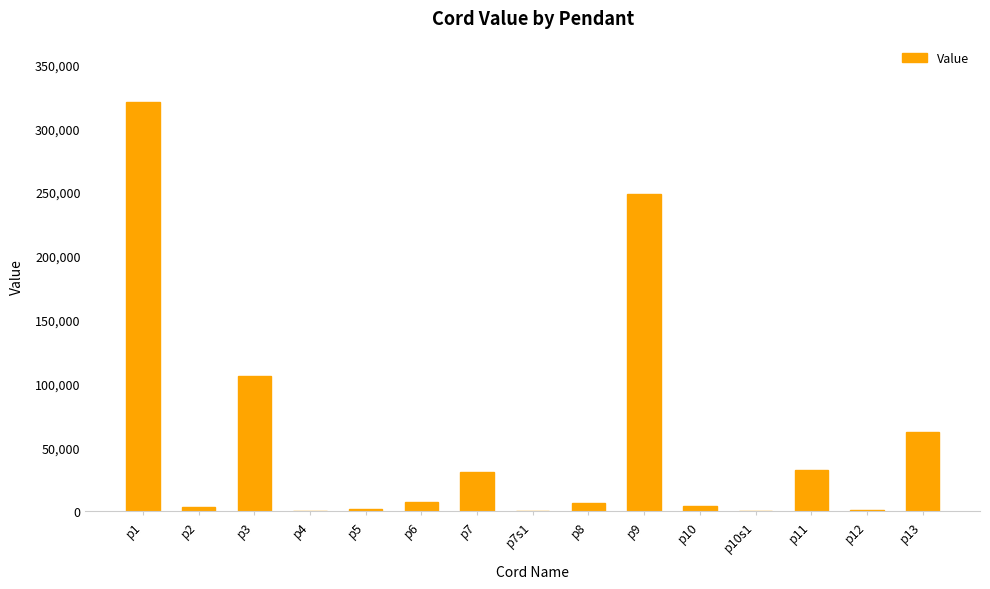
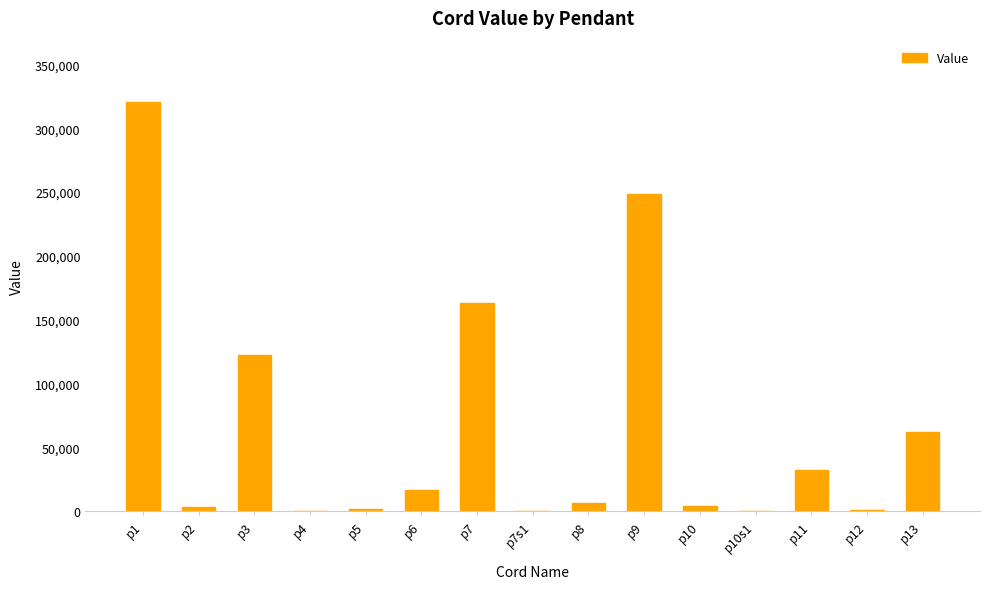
p3: 106,000 -> 122,000
p6: 7,000 -> 17,000
p7: 31,000 -> 163,000
